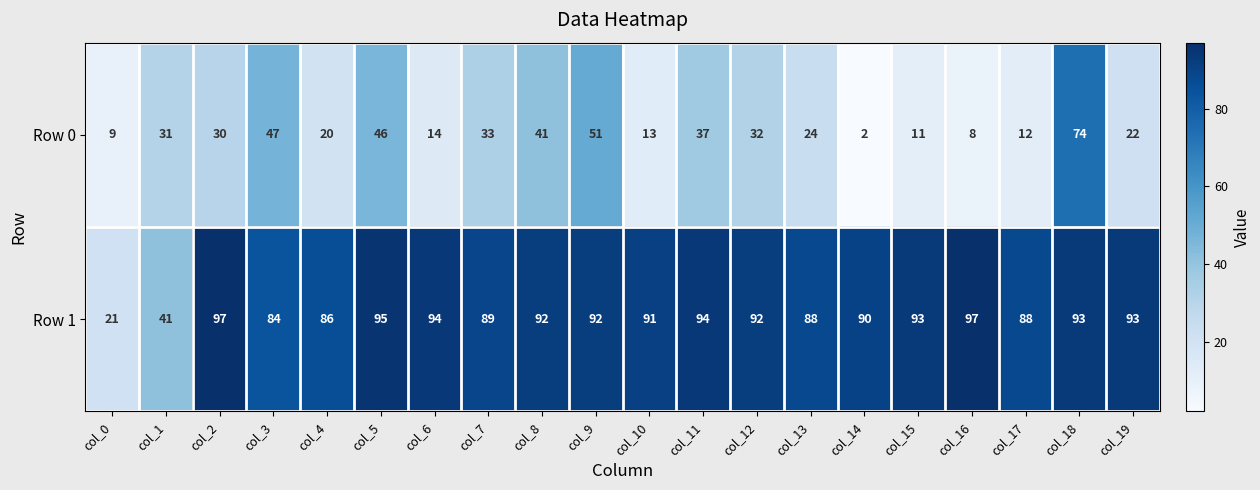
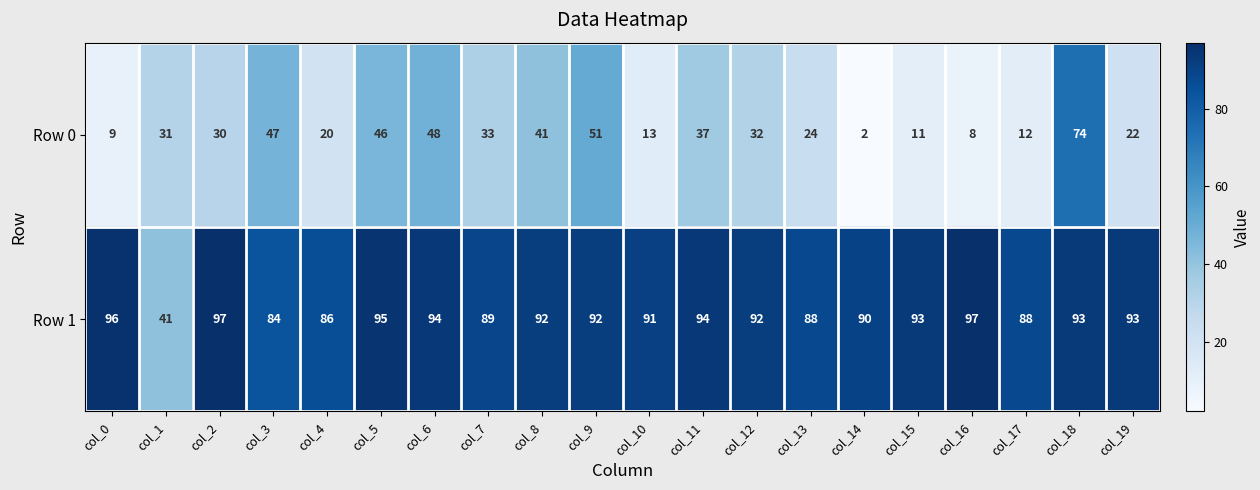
Row 0, col_6: 14 -> 48
Row 1, col_0: 21 -> 96
